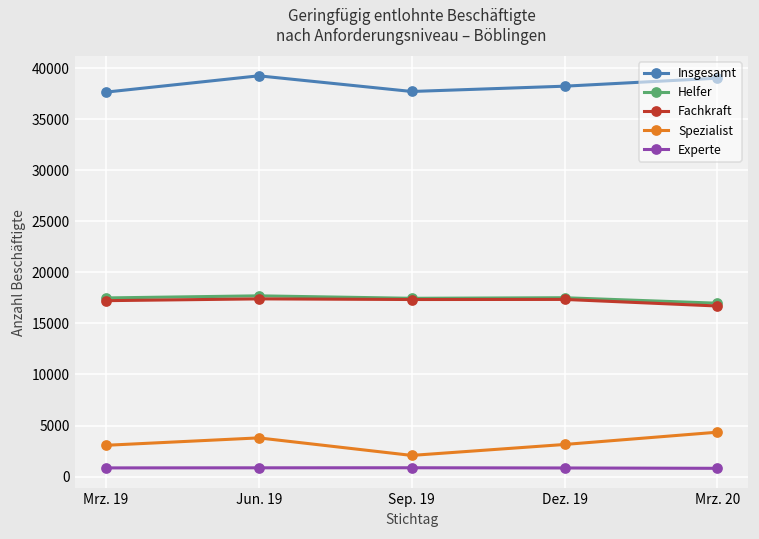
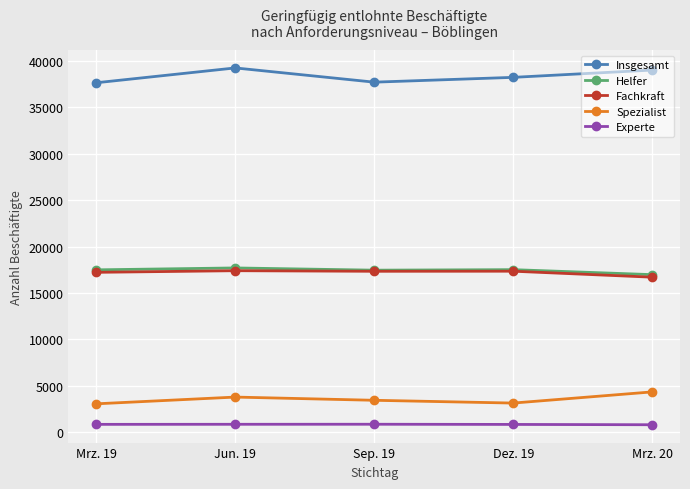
Spezialist, Sep. 19: 2000 -> 3000
